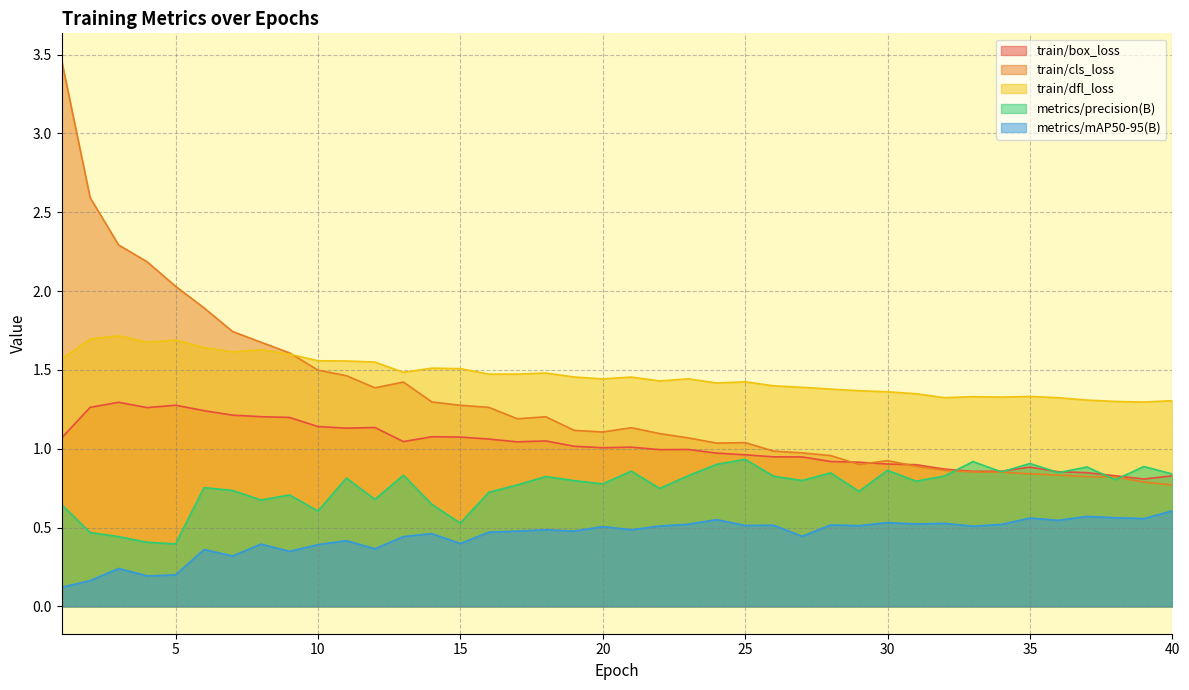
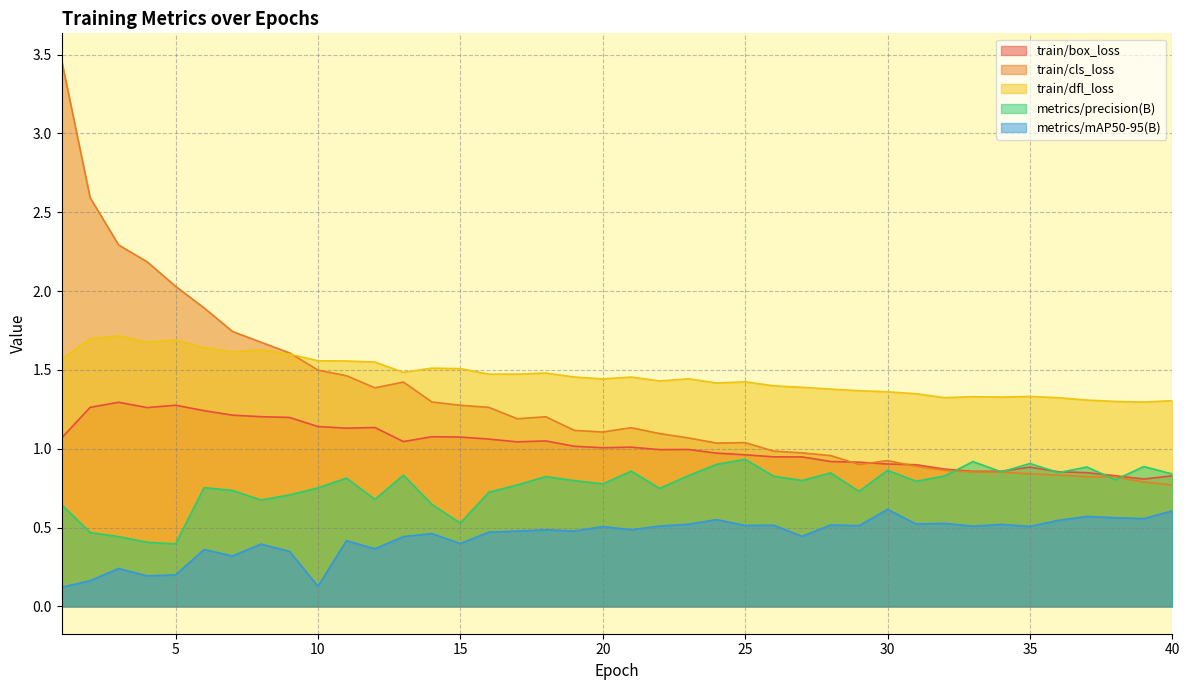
metrics/precision(B), 10: 0.60 -> 0.75
metrics/mAP50-95(B), 10: 0.39 -> 0.13
metrics/mAP50-95(B), 30: 0.53 -> 0.62
metrics/mAP50-95(B), 35: 0.56 -> 0.51
